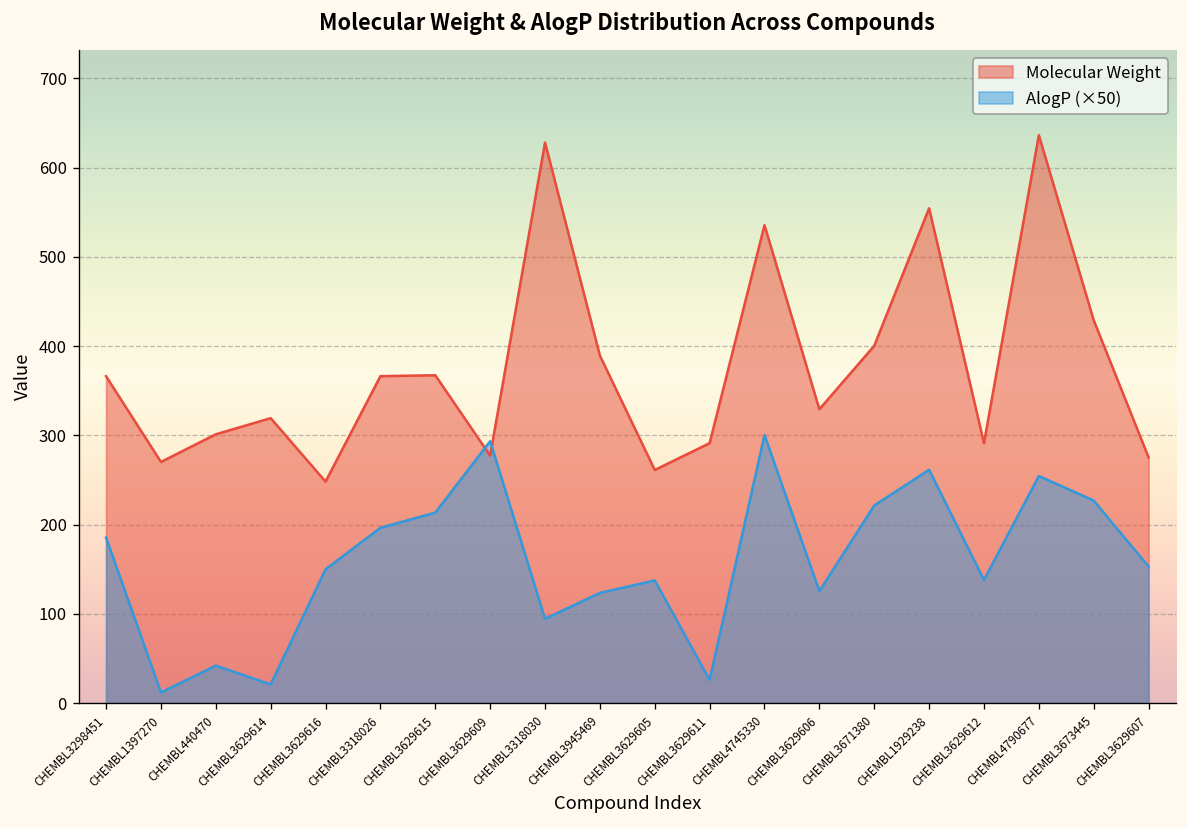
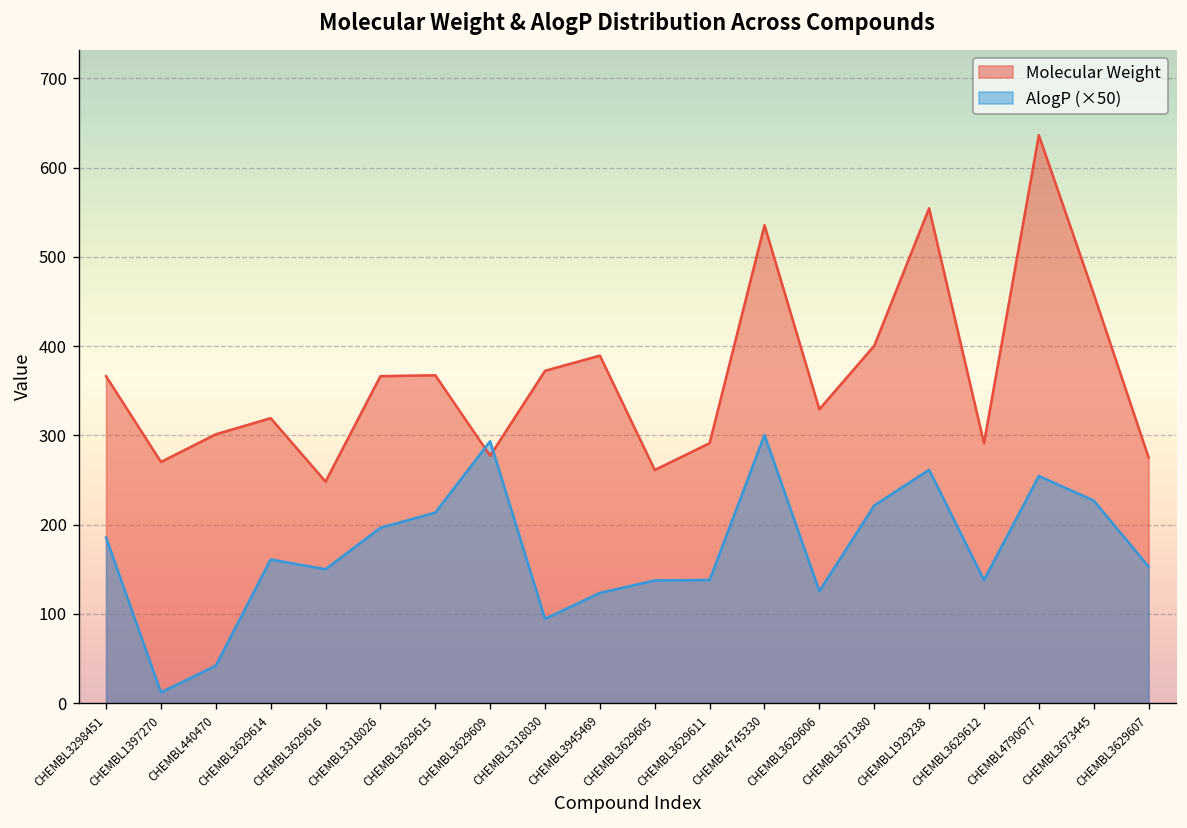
AlogP (×50), CHEMBL3629614: 20 -> 160
Molecular Weight, CHEMBL3318030: 630 -> 370
AlogP (×50), CHEMBL3629611: 30 -> 140
Molecular Weight, CHEMBL3673445: 430 -> 460
